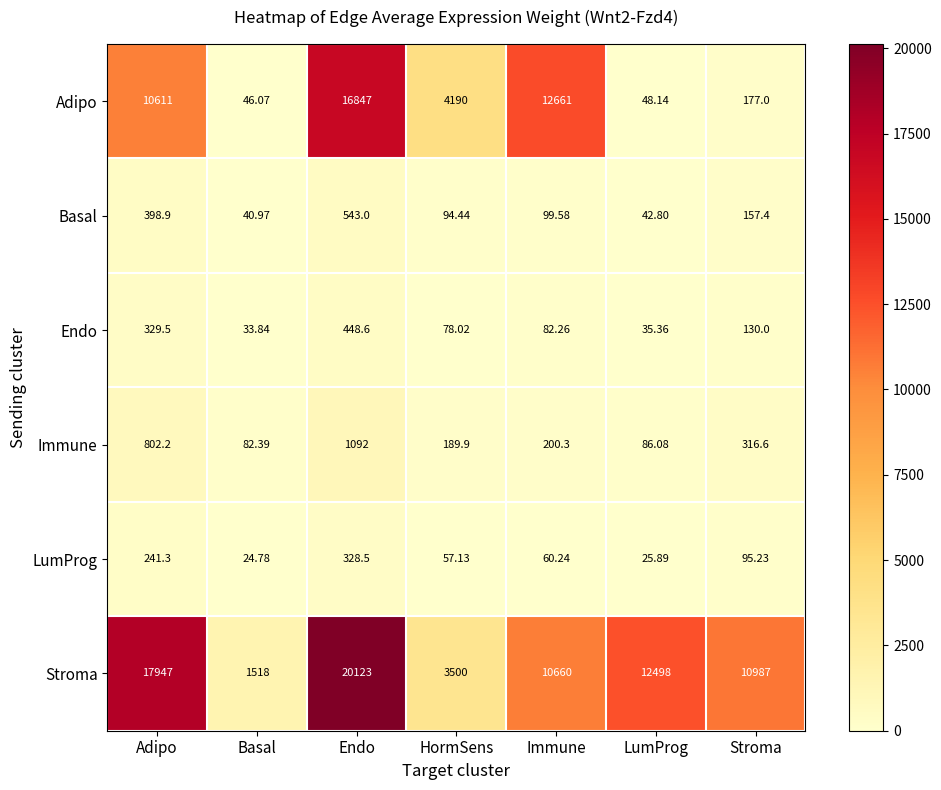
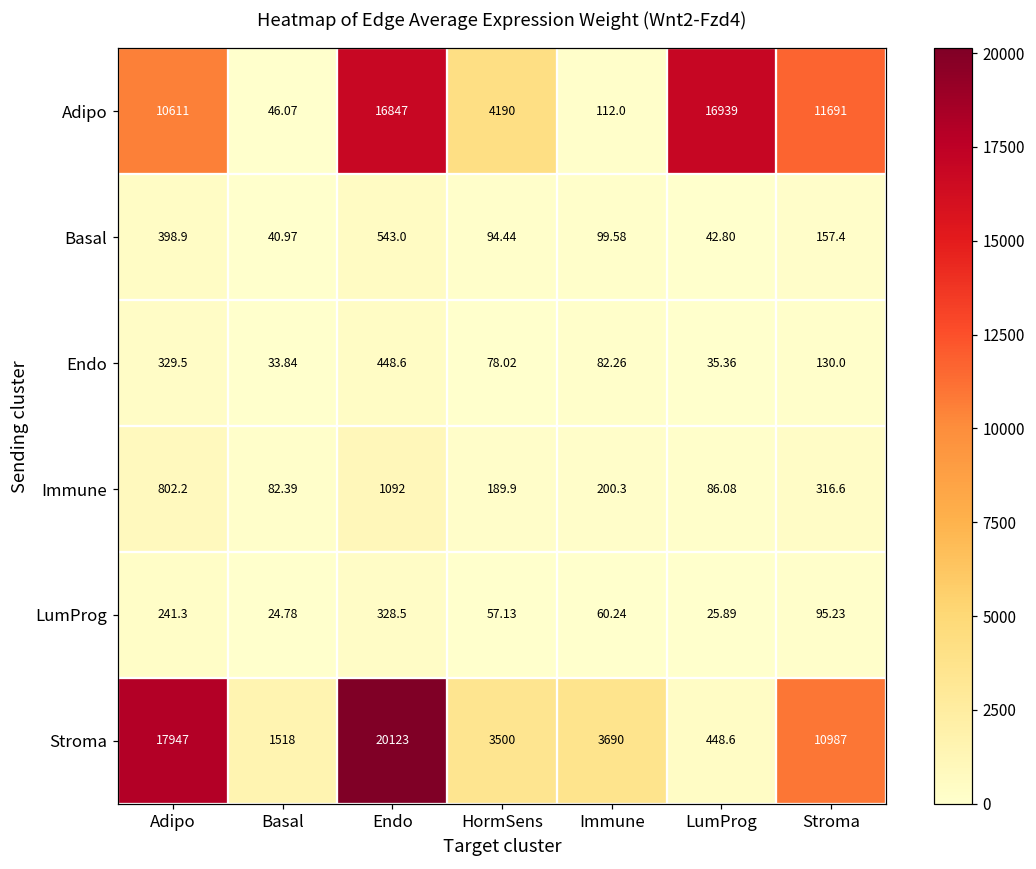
Adipo, Immune: 12661 -> 112.0
Adipo, LumProg: 48.14 -> 16939
Adipo, Stroma: 177.0 -> 11691
Stroma, Immune: 10660 -> 3690
Stroma, LumProg: 12498 -> 448.6
